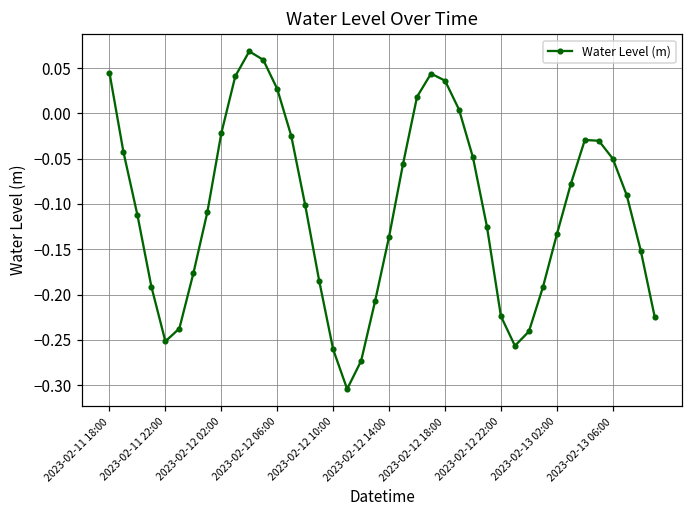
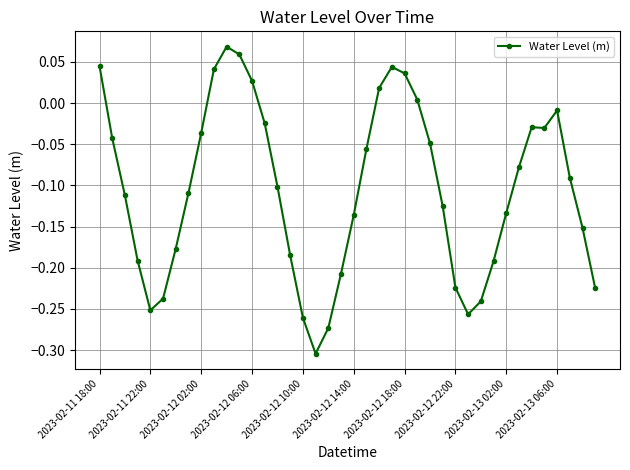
2023-02-12 02:00: -0.02 -> -0.04
2023-02-13 06:00: -0.05 -> -0.01
